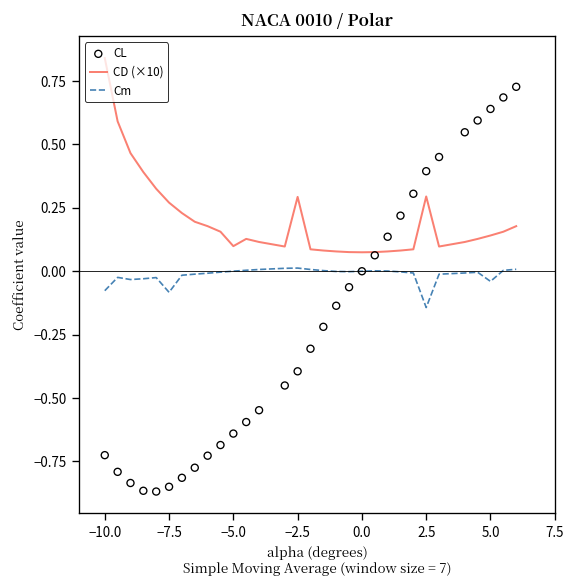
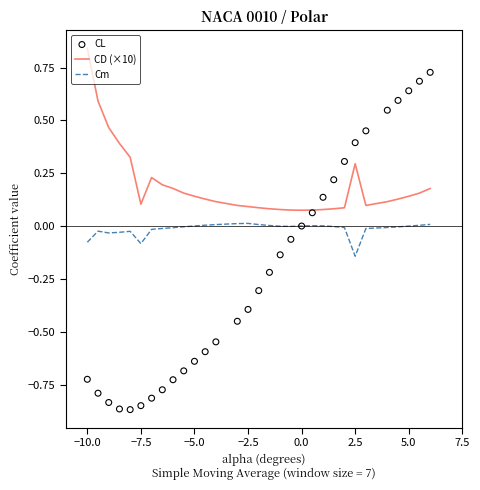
CD (×10), −7.5: 0.27 -> 0.10
CD (×10), −5.0: 0.10 -> 0.14
CD (×10), −2.5: 0.29 -> 0.09
Cm, 5.0: -0.04 -> 0.00
